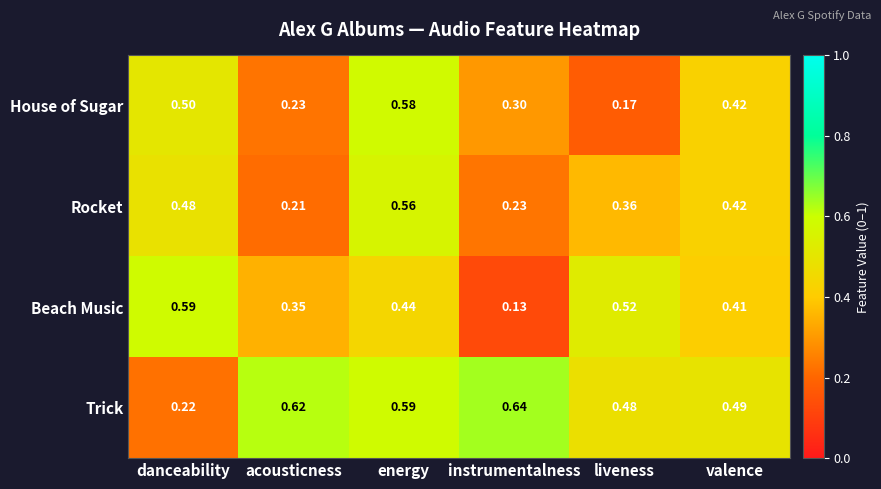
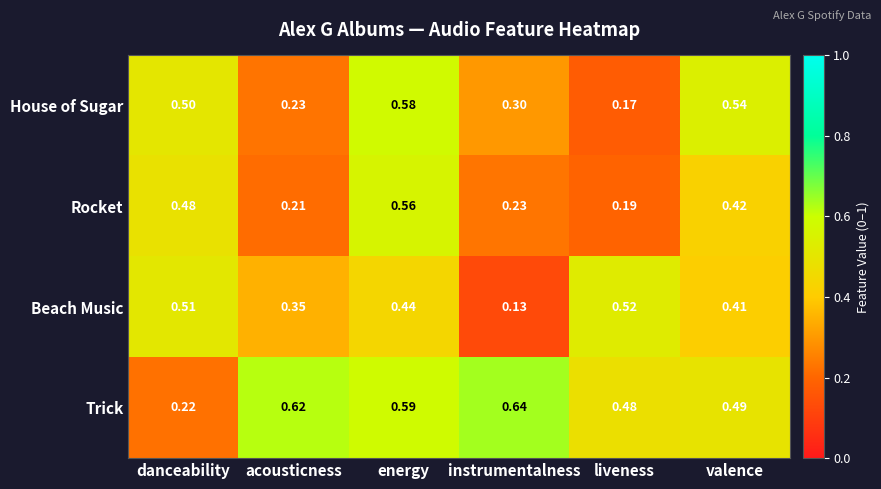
House of Sugar, valence: 0.42 -> 0.54
Rocket, liveness: 0.36 -> 0.19
Beach Music, danceability: 0.59 -> 0.51
